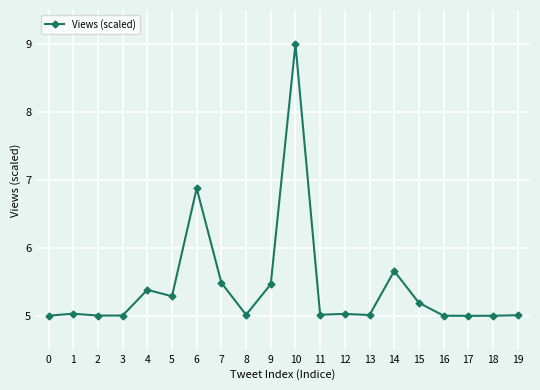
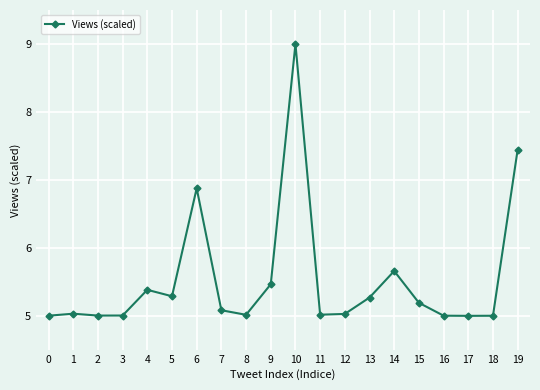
7: 5.5 -> 5.1
13: 5.0 -> 5.3
19: 5.0 -> 7.4
